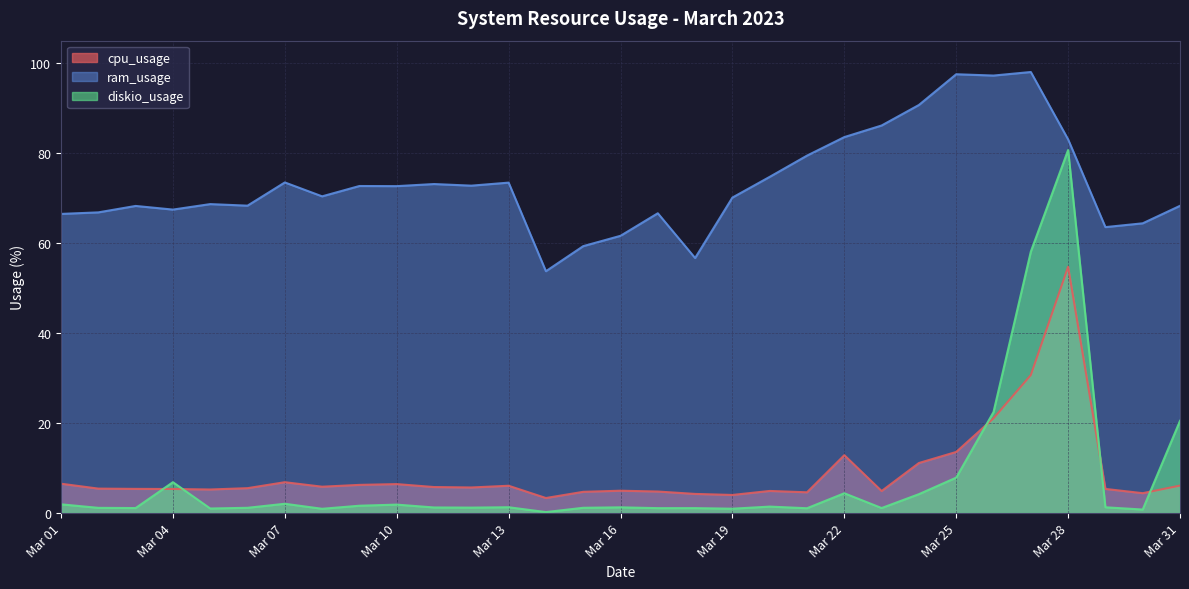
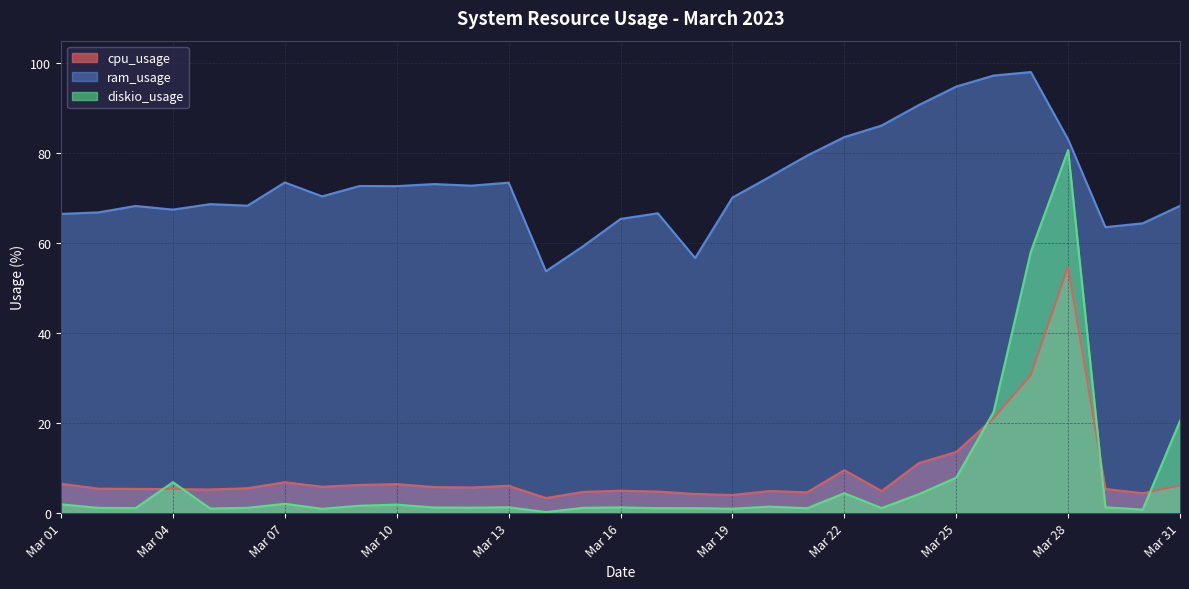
ram_usage, Mar 16: 62 -> 65
cpu_usage, Mar 22: 13 -> 10
ram_usage, Mar 25: 98 -> 95
